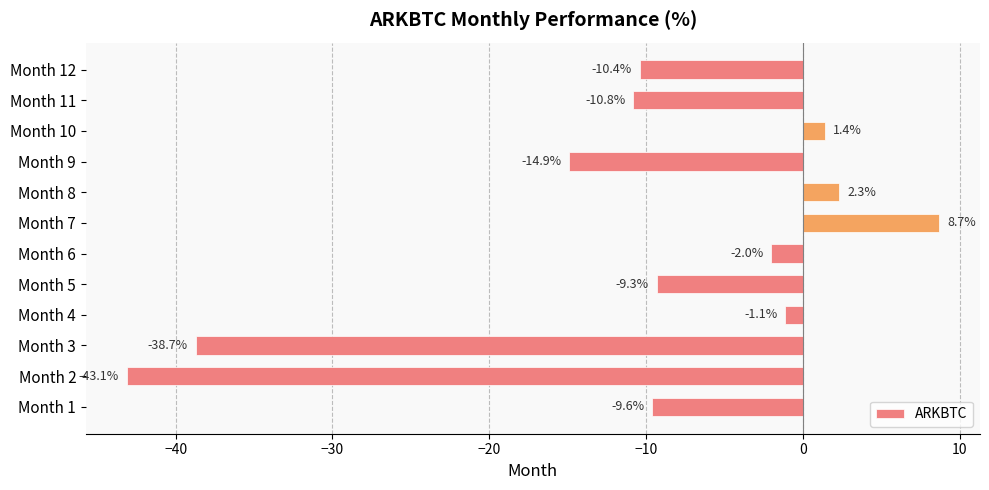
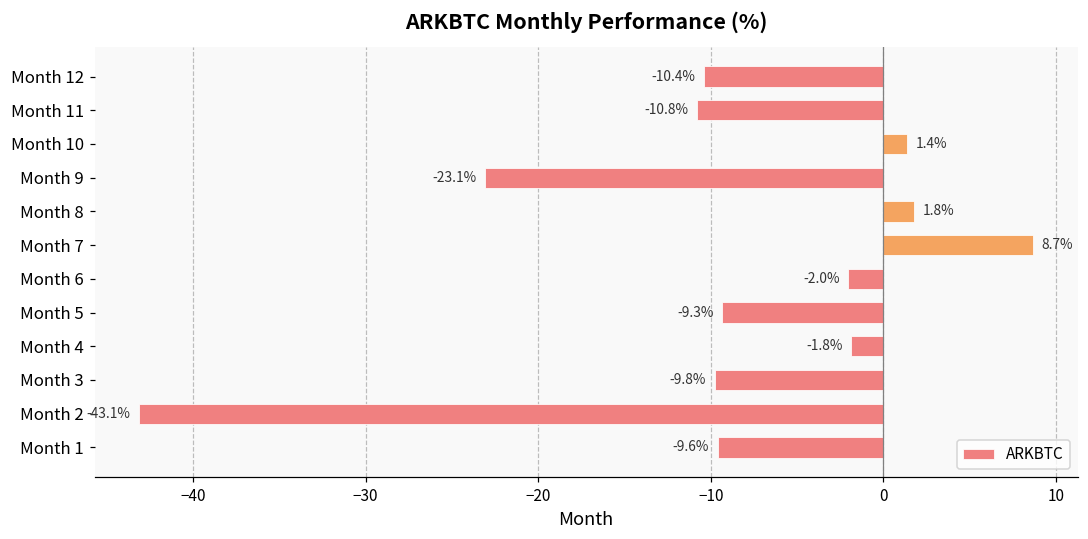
Month 9: -14.9% -> -23.1%
Month 8: 2.3% -> 1.8%
Month 4: -1.1% -> -1.8%
Month 3: -38.7% -> -9.8%
